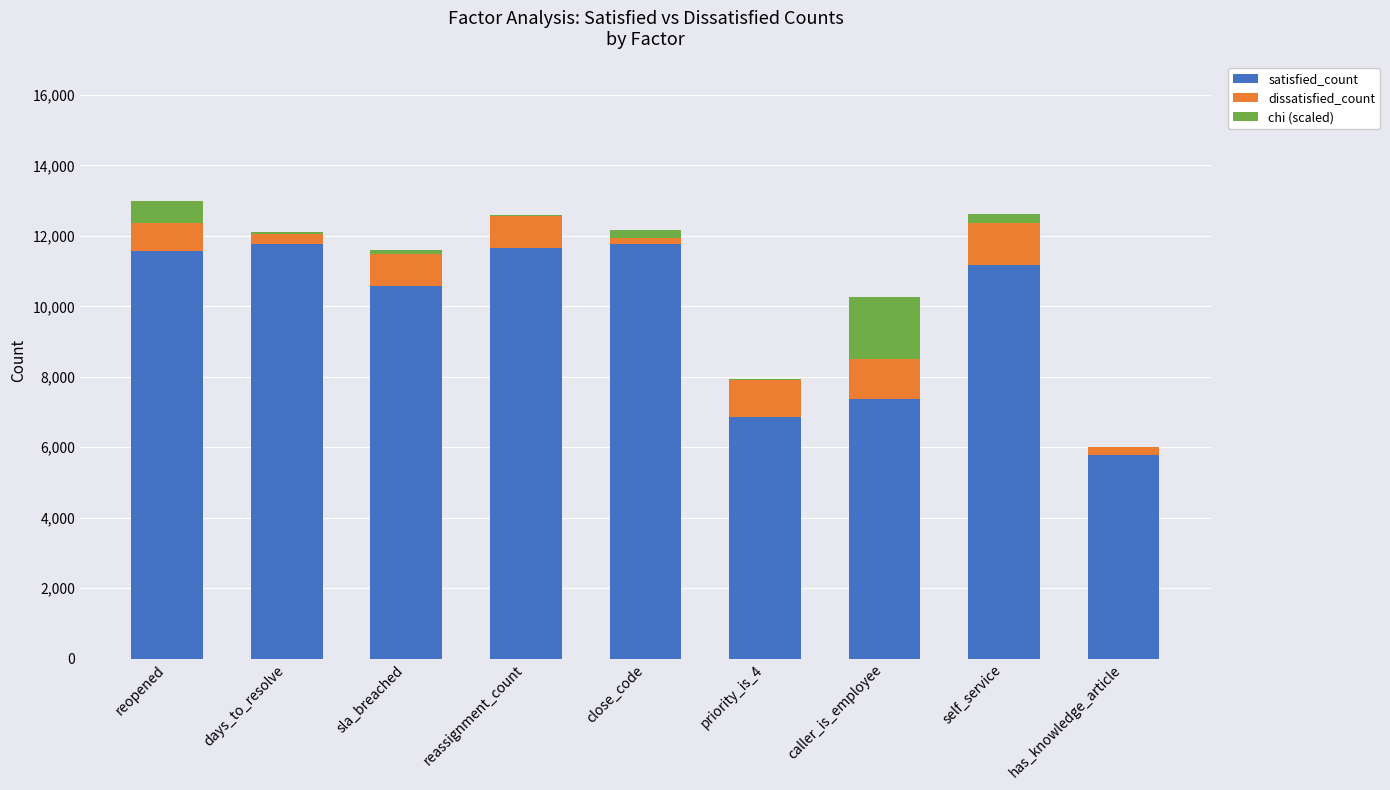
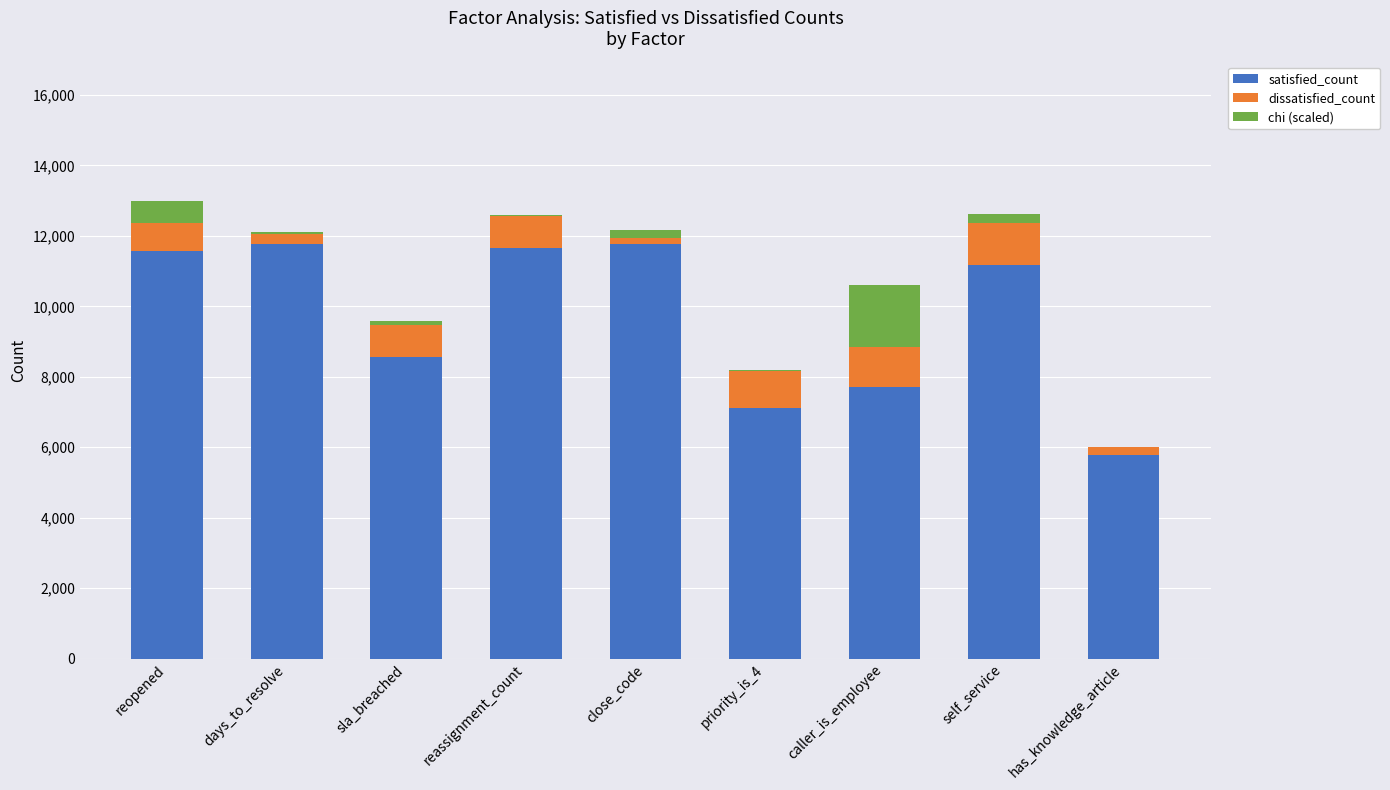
satisfied_count, sla_breached: 10,600 -> 8,600
satisfied_count, priority_is_4: 6,900 -> 7,100
satisfied_count, caller_is_employee: 7,400 -> 7,700
